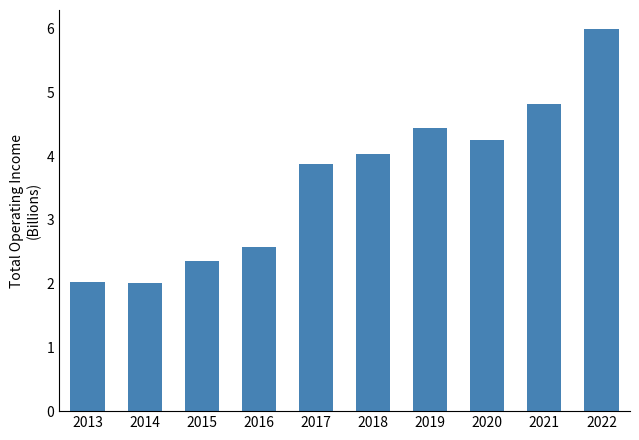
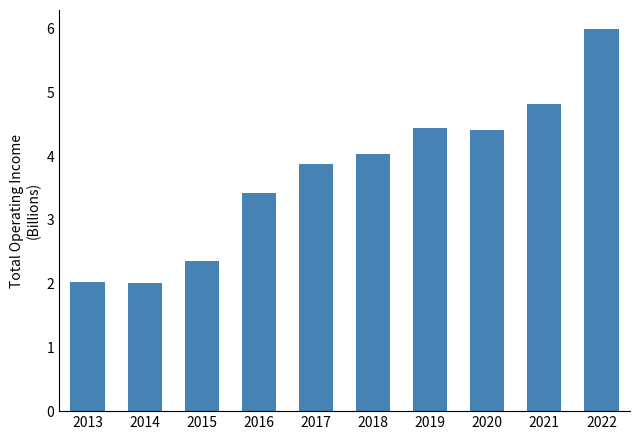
2016: 2.6 -> 3.4
2020: 4.3 -> 4.4
